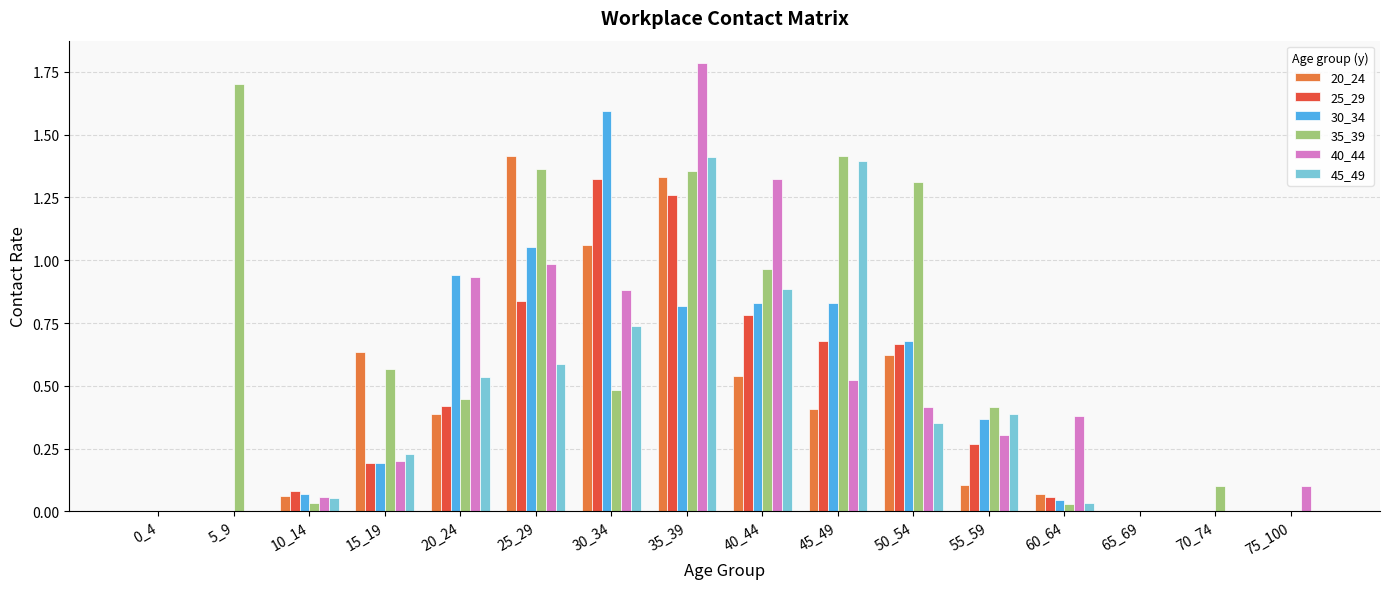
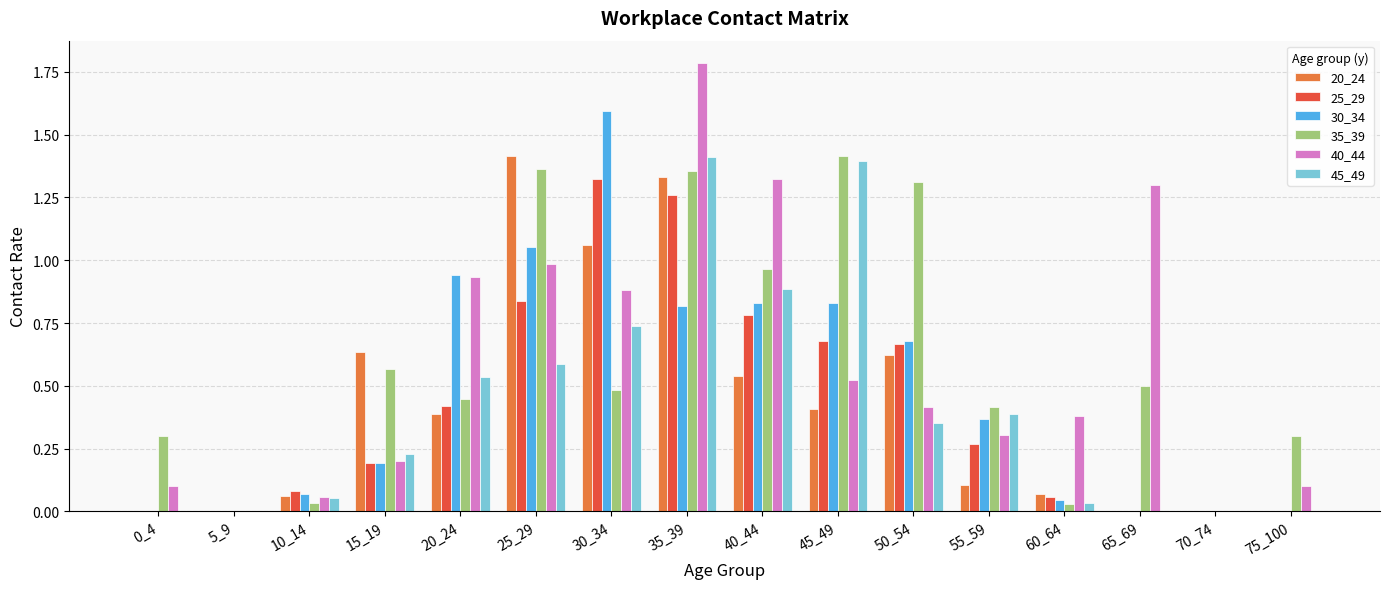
35_39, 0_4: 0.0 -> 0.3
40_44, 0_4: 0.0 -> 0.1
35_39, 5_9: 1.7 -> 0.0
35_39, 65_69: 0.0 -> 0.5
40_44, 65_69: 0.0 -> 1.3
35_39, 70_74: 0.1 -> 0.0
35_39, 75_100: 0.0 -> 0.3
